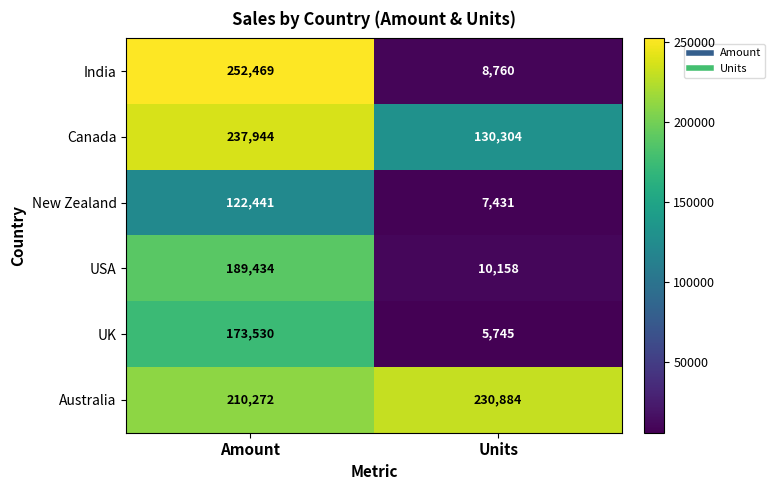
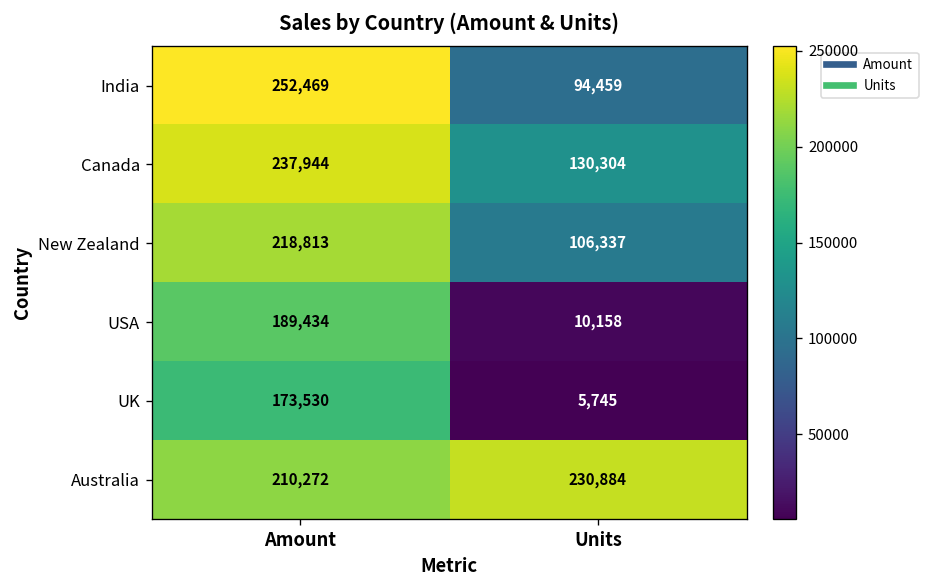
India, Units: 8,760 -> 94,459
New Zealand, Amount: 122,441 -> 218,813
New Zealand, Units: 7,431 -> 106,337
